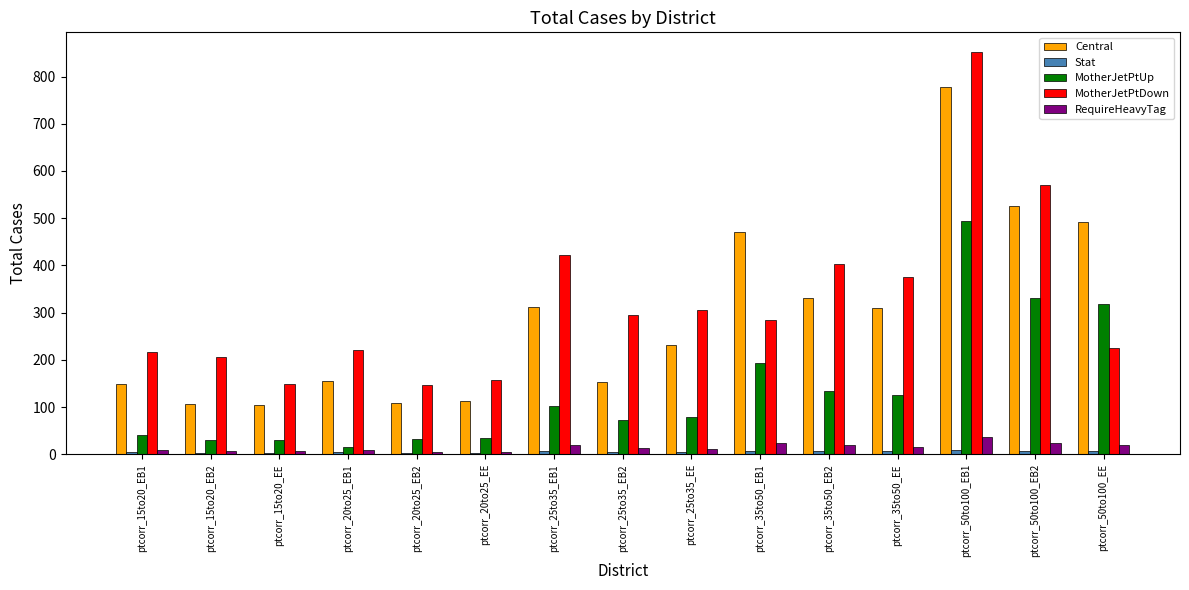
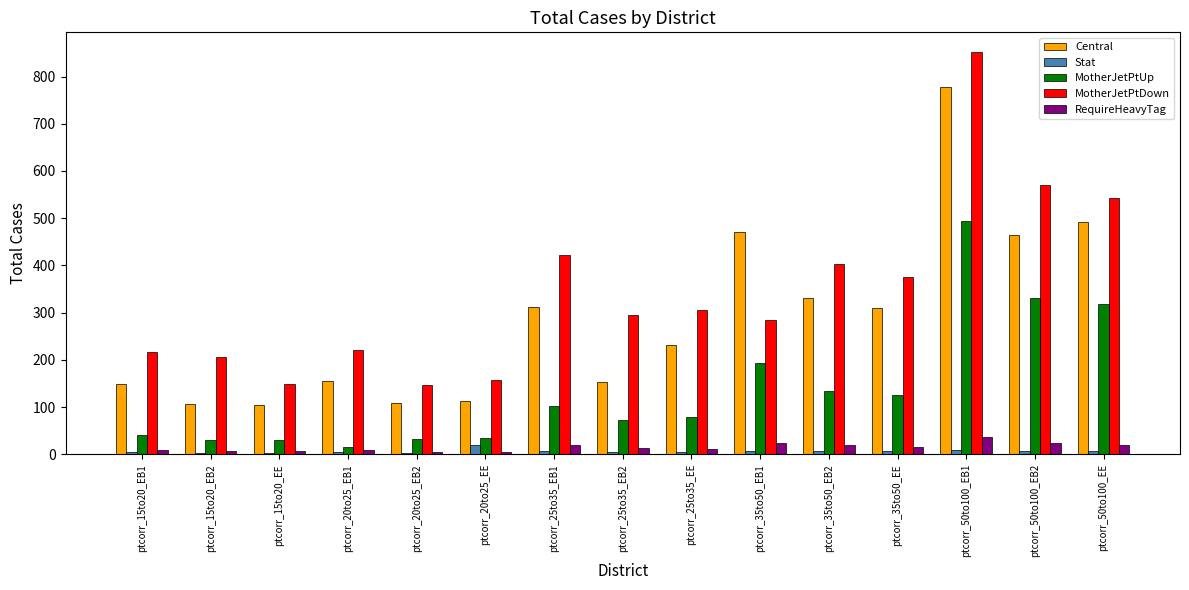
Stat, ptcorr_20to25_EE: 0 -> 20
Central, ptcorr_50to100_EB2: 520 -> 460
MotherJetPtDown, ptcorr_50to100_EE: 220 -> 540
